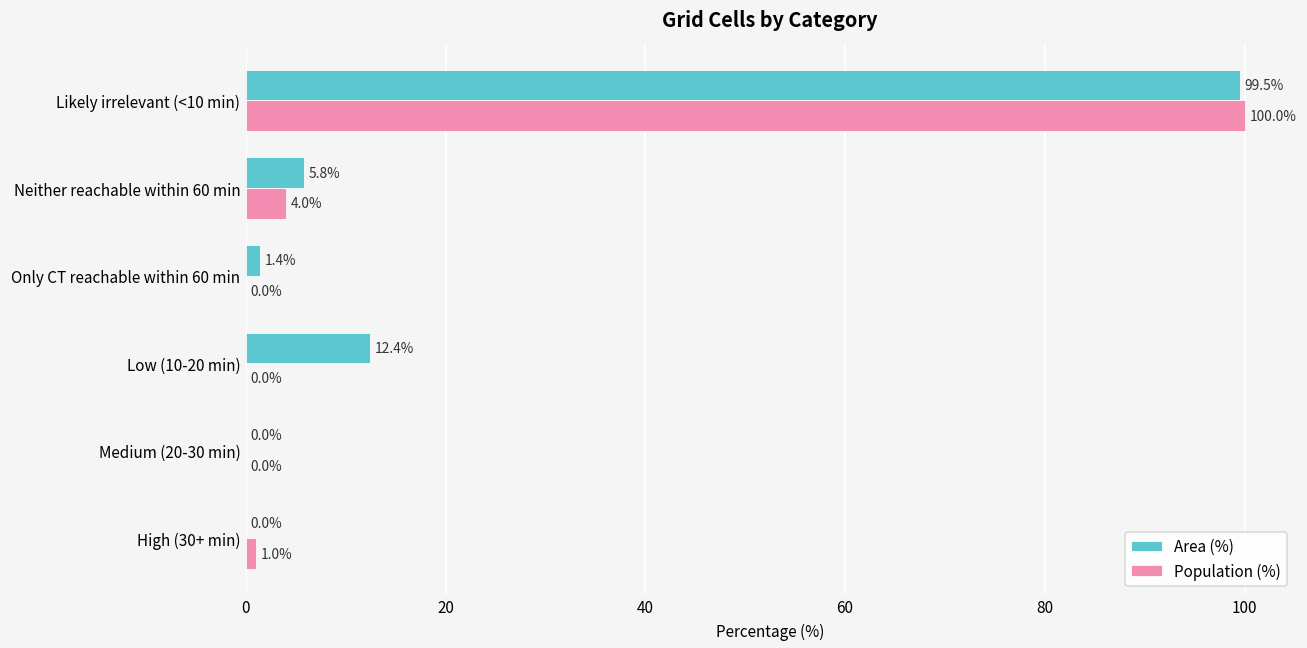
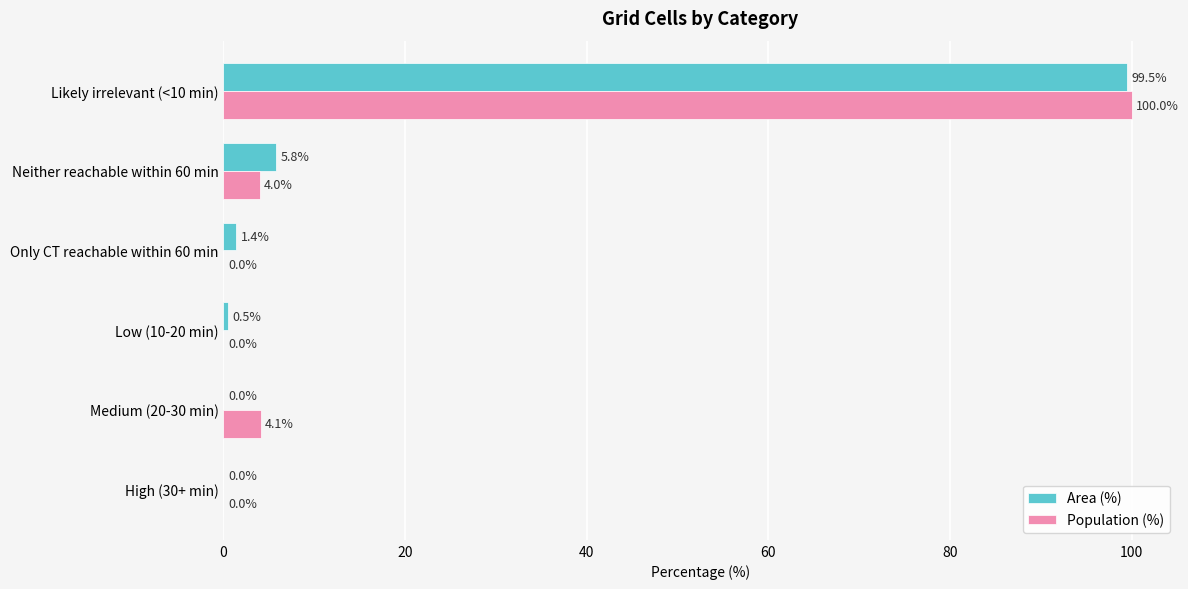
Area (%), Low (10-20 min): 12.4% -> 0.5%
Population (%), Medium (20-30 min): 0.0% -> 4.1%
Population (%), High (30+ min): 1.0% -> 0.0%
